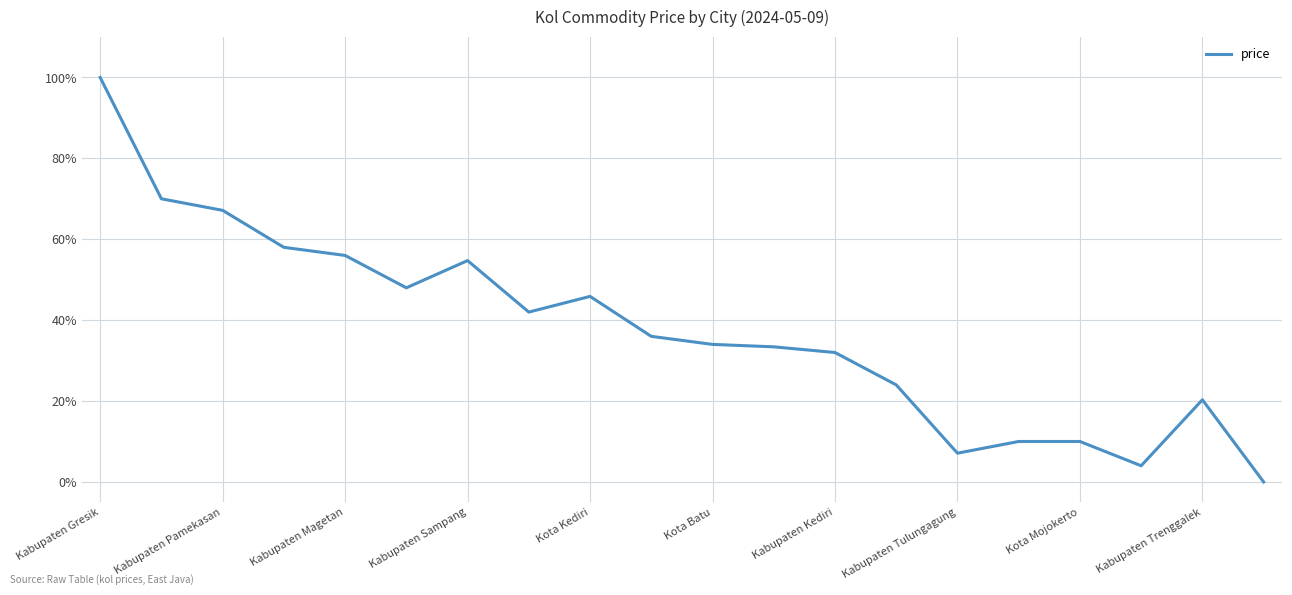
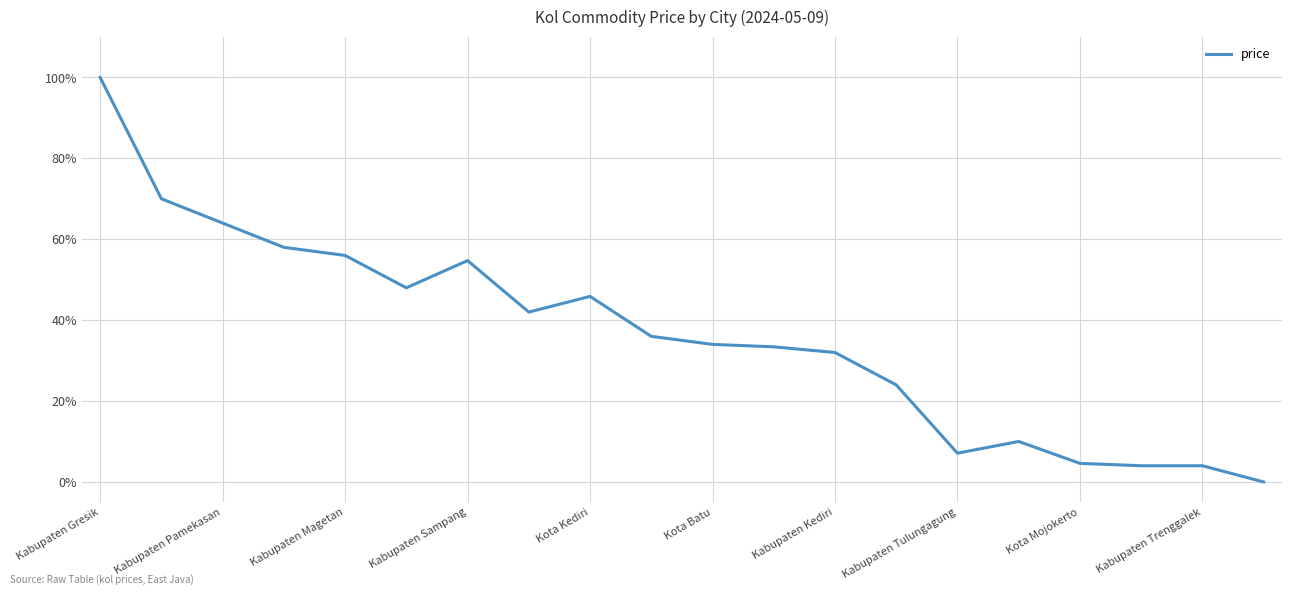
Kabupaten Pamekasan: 67% -> 64%
Kota Mojokerto: 10% -> 5%
Kabupaten Trenggalek: 20% -> 4%
